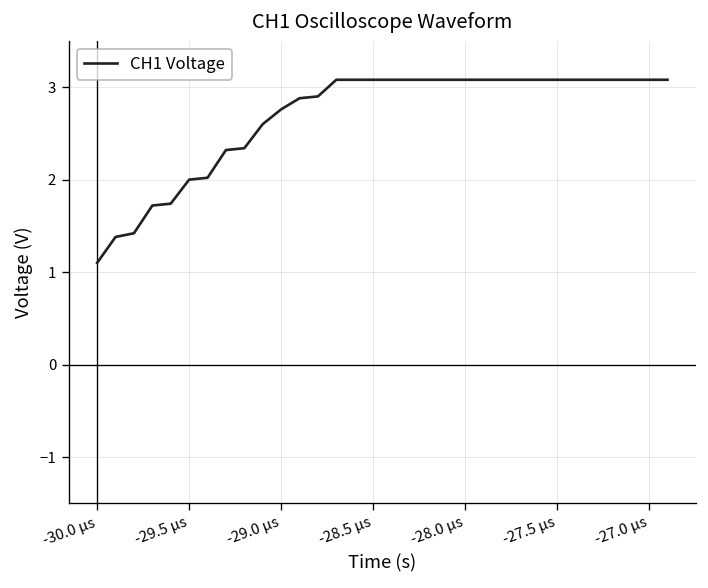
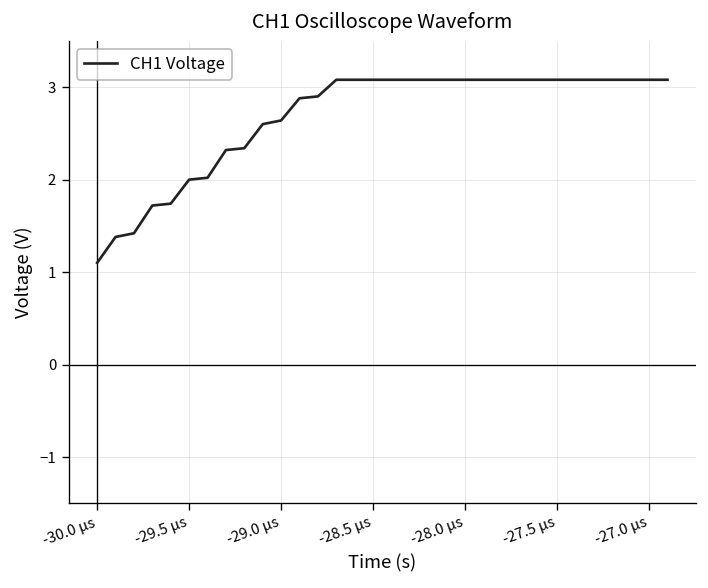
-29.0 µs: 2.8 -> 2.6
